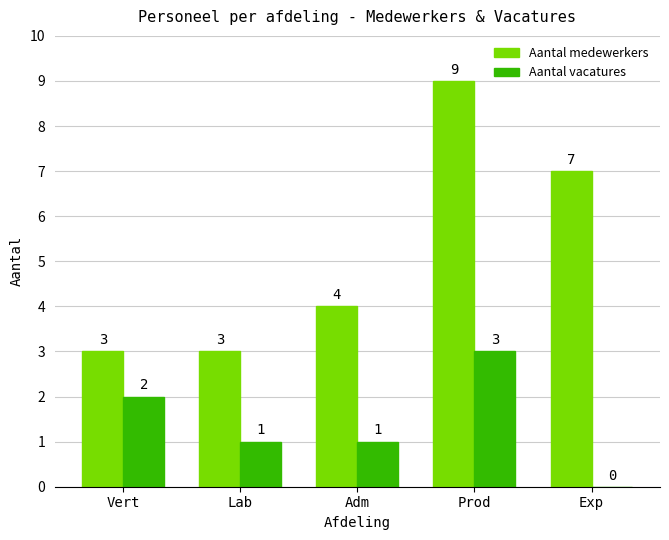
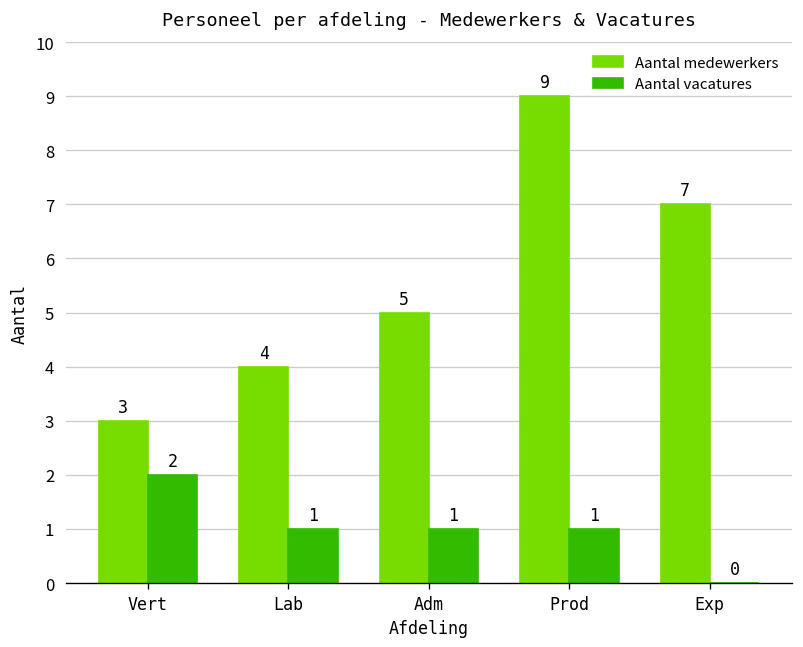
Aantal medewerkers, Lab: 3 -> 4
Aantal medewerkers, Adm: 4 -> 5
Aantal vacatures, Prod: 3 -> 1
